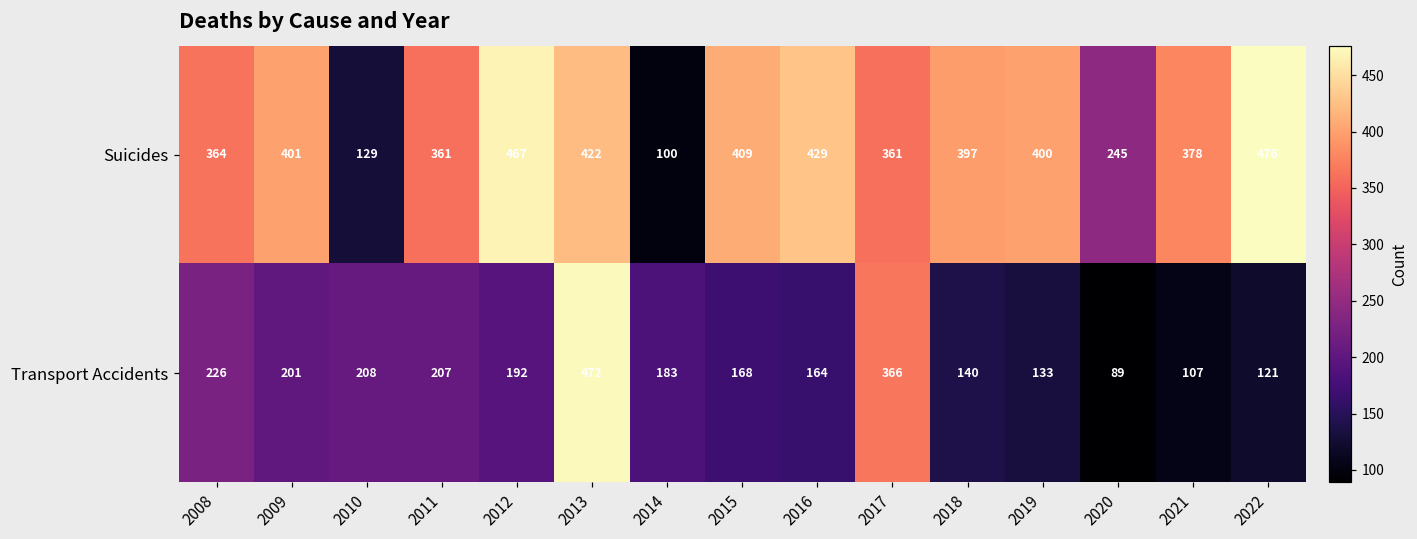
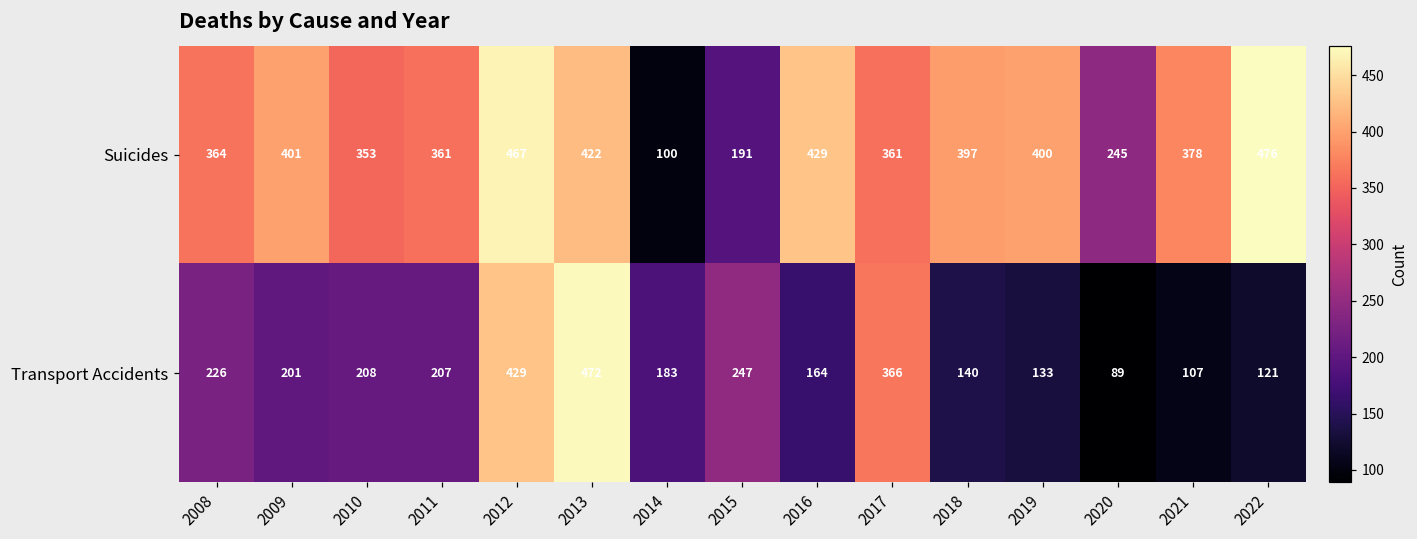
Suicides, 2010: 129 -> 353
Suicides, 2015: 409 -> 191
Transport Accidents, 2012: 192 -> 429
Transport Accidents, 2015: 168 -> 247
